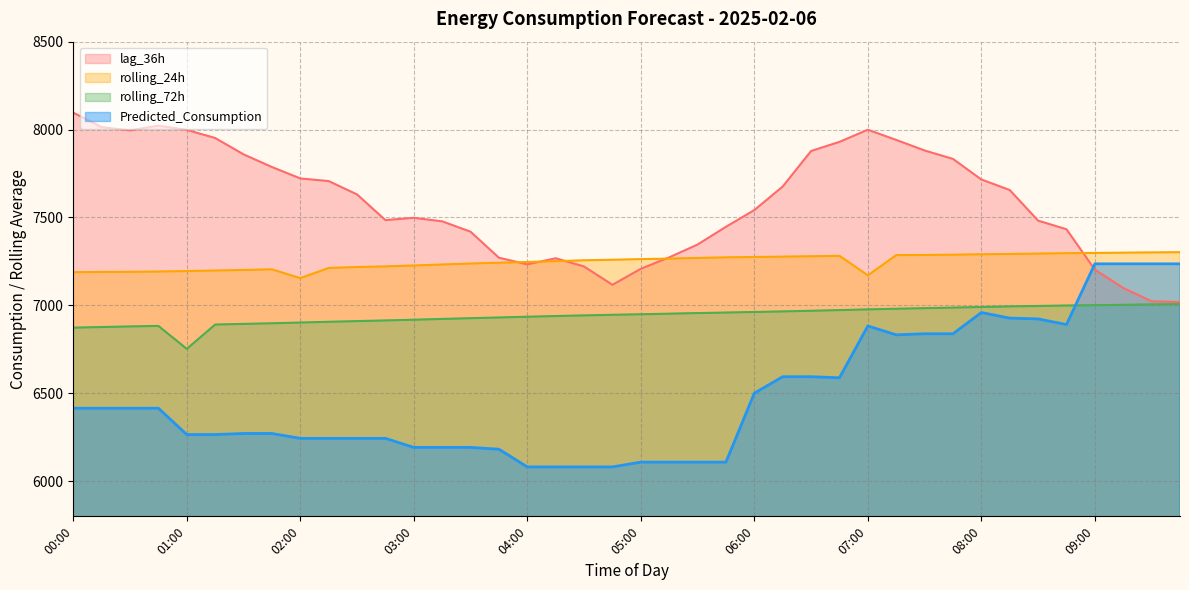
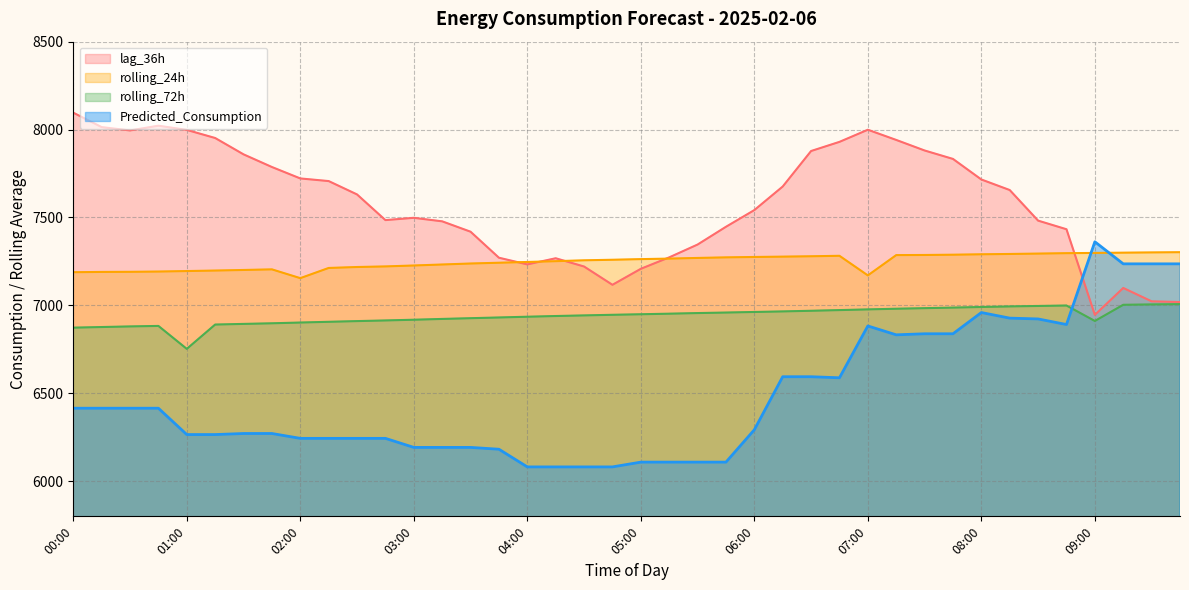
Predicted_Consumption, 06:00: 6500 -> 6290
lag_36h, 09:00: 7200 -> 6950
rolling_72h, 09:00: 7000 -> 6910
Predicted_Consumption, 09:00: 7240 -> 7360
